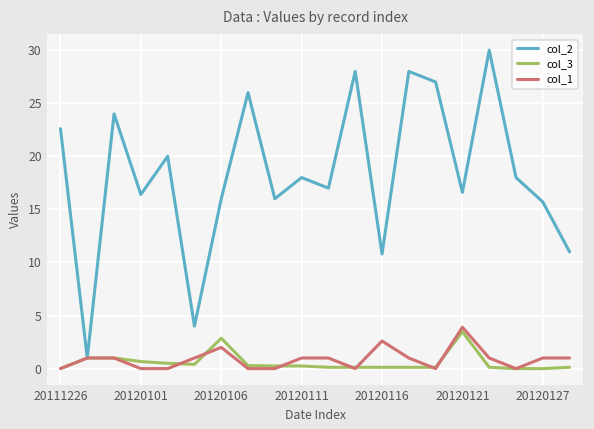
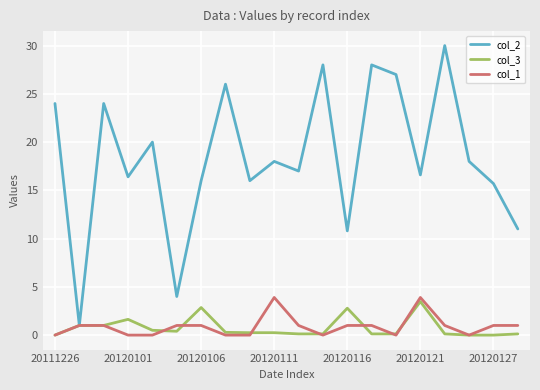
col_2, 20111226: 23 -> 24
col_3, 20120101: 1 -> 2
col_1, 20120106: 2 -> 1
col_1, 20120111: 1 -> 4
col_3, 20120116: 0 -> 3
col_1, 20120116: 3 -> 1
